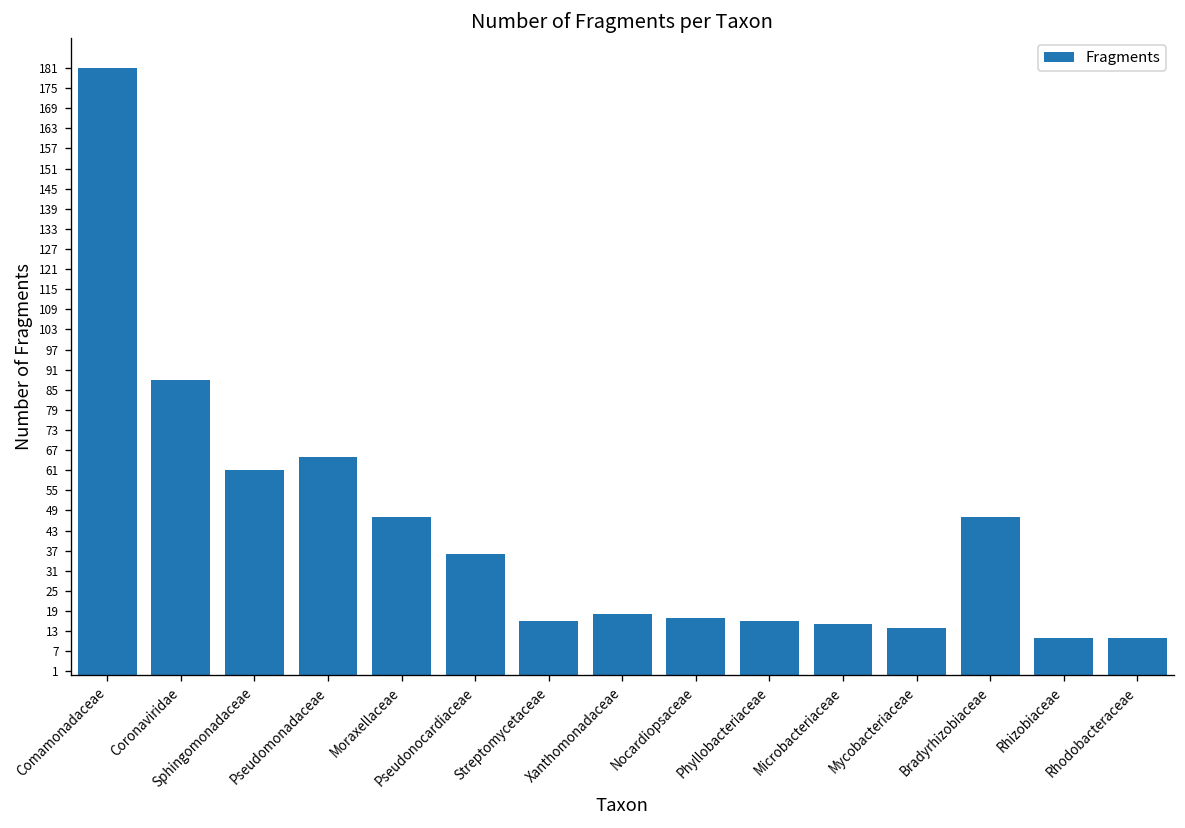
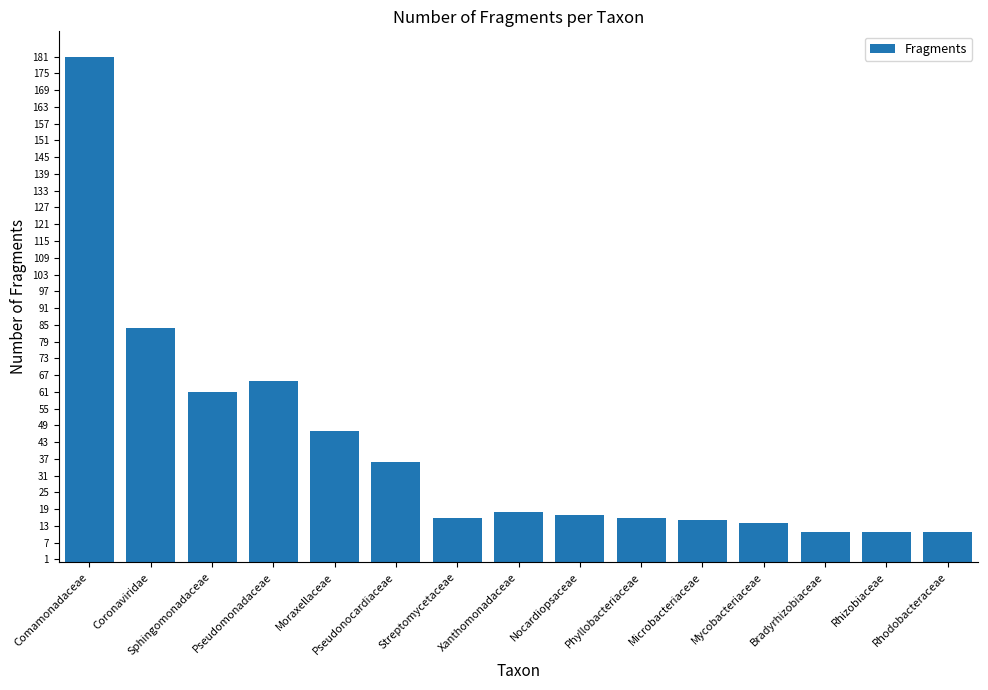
Coronaviridae: 88 -> 84
Bradyrhizobiaceae: 47 -> 11
